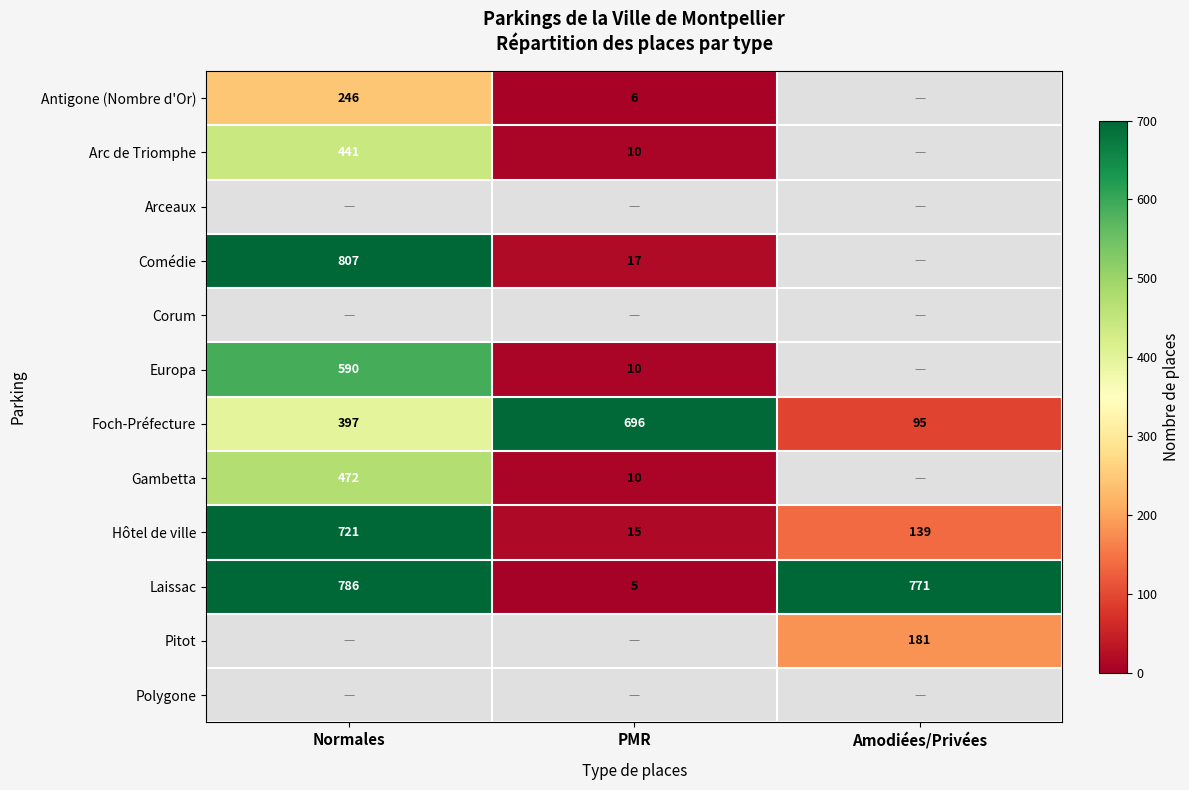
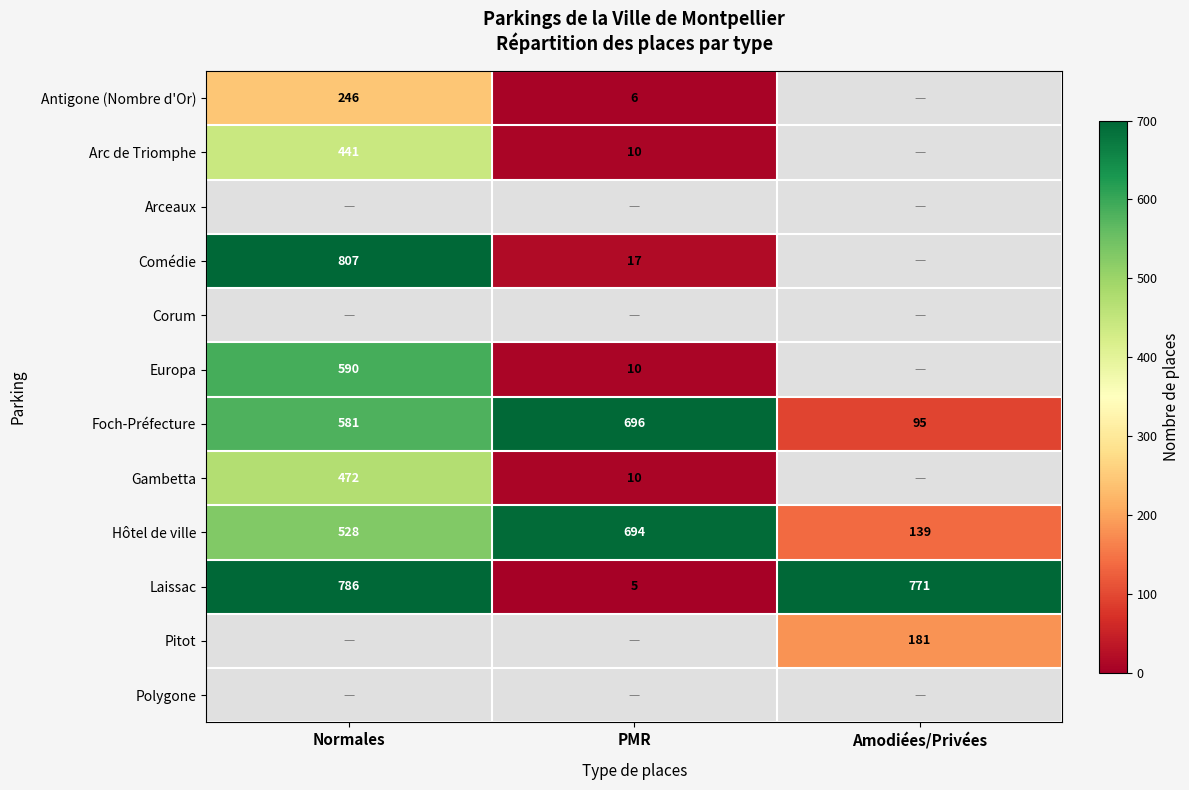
Foch-Préfecture, Normales: 397 -> 581
Hôtel de ville, Normales: 721 -> 528
Hôtel de ville, PMR: 15 -> 694
